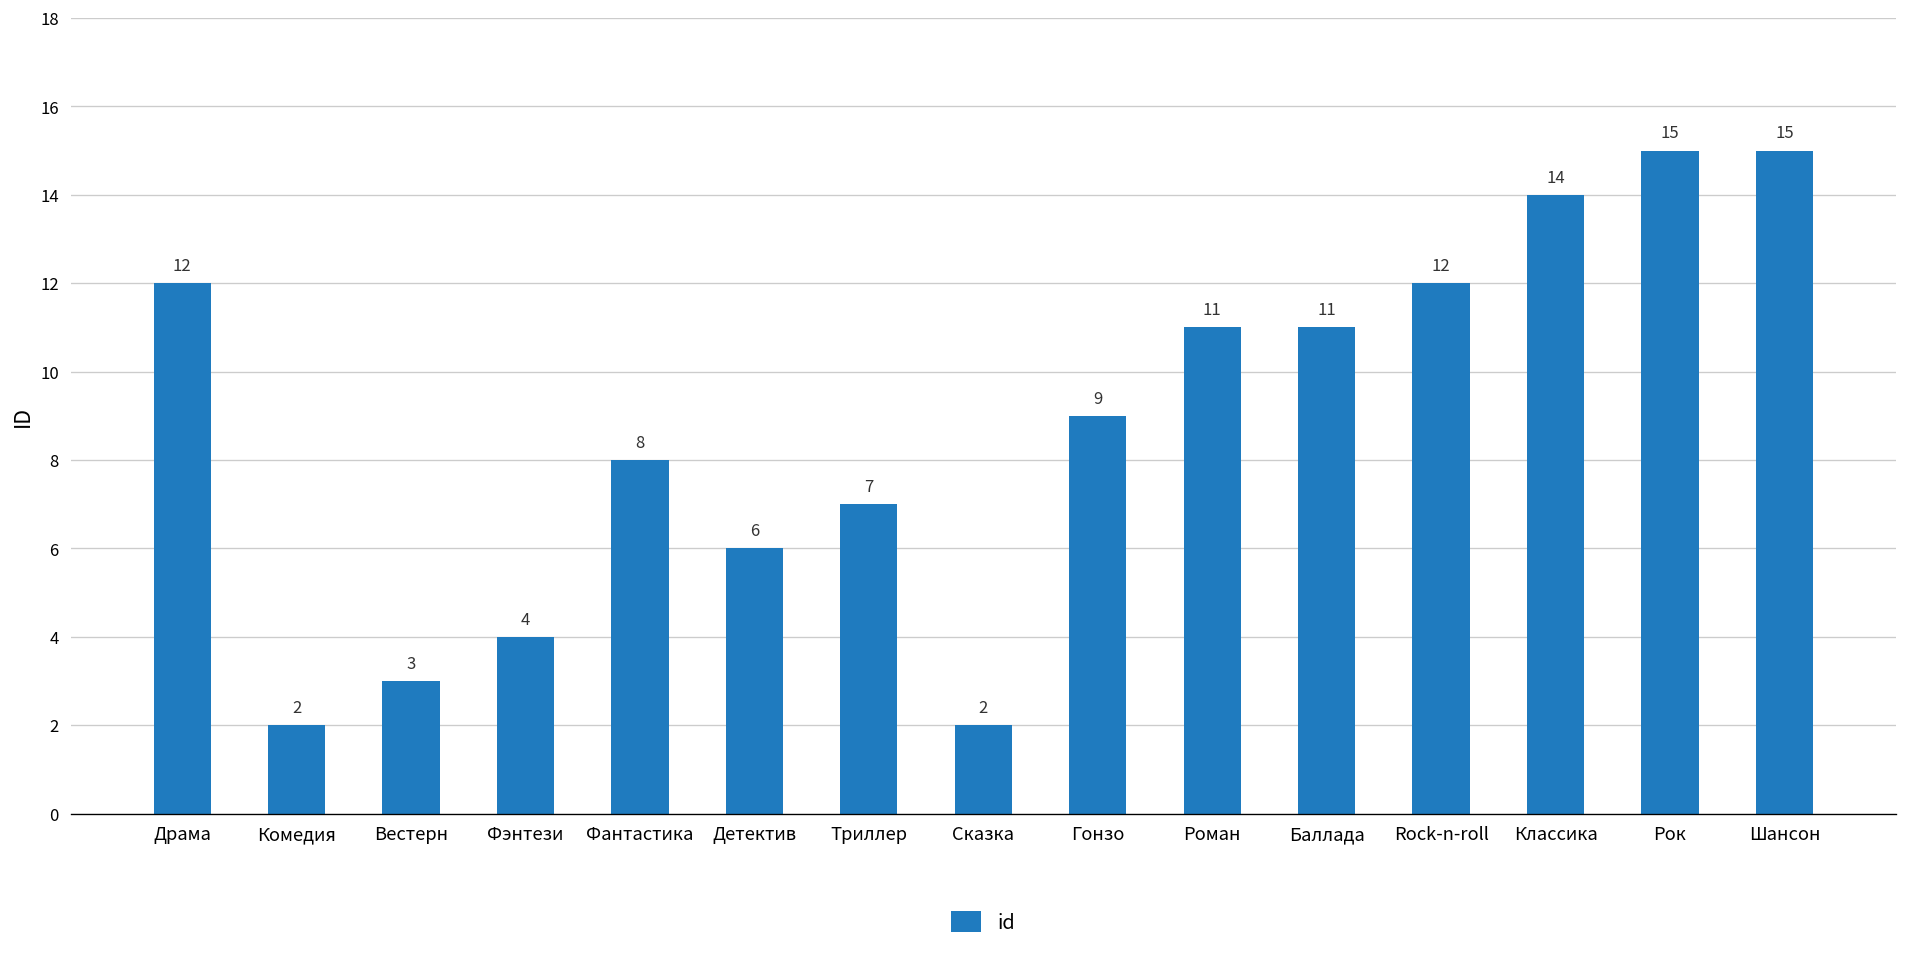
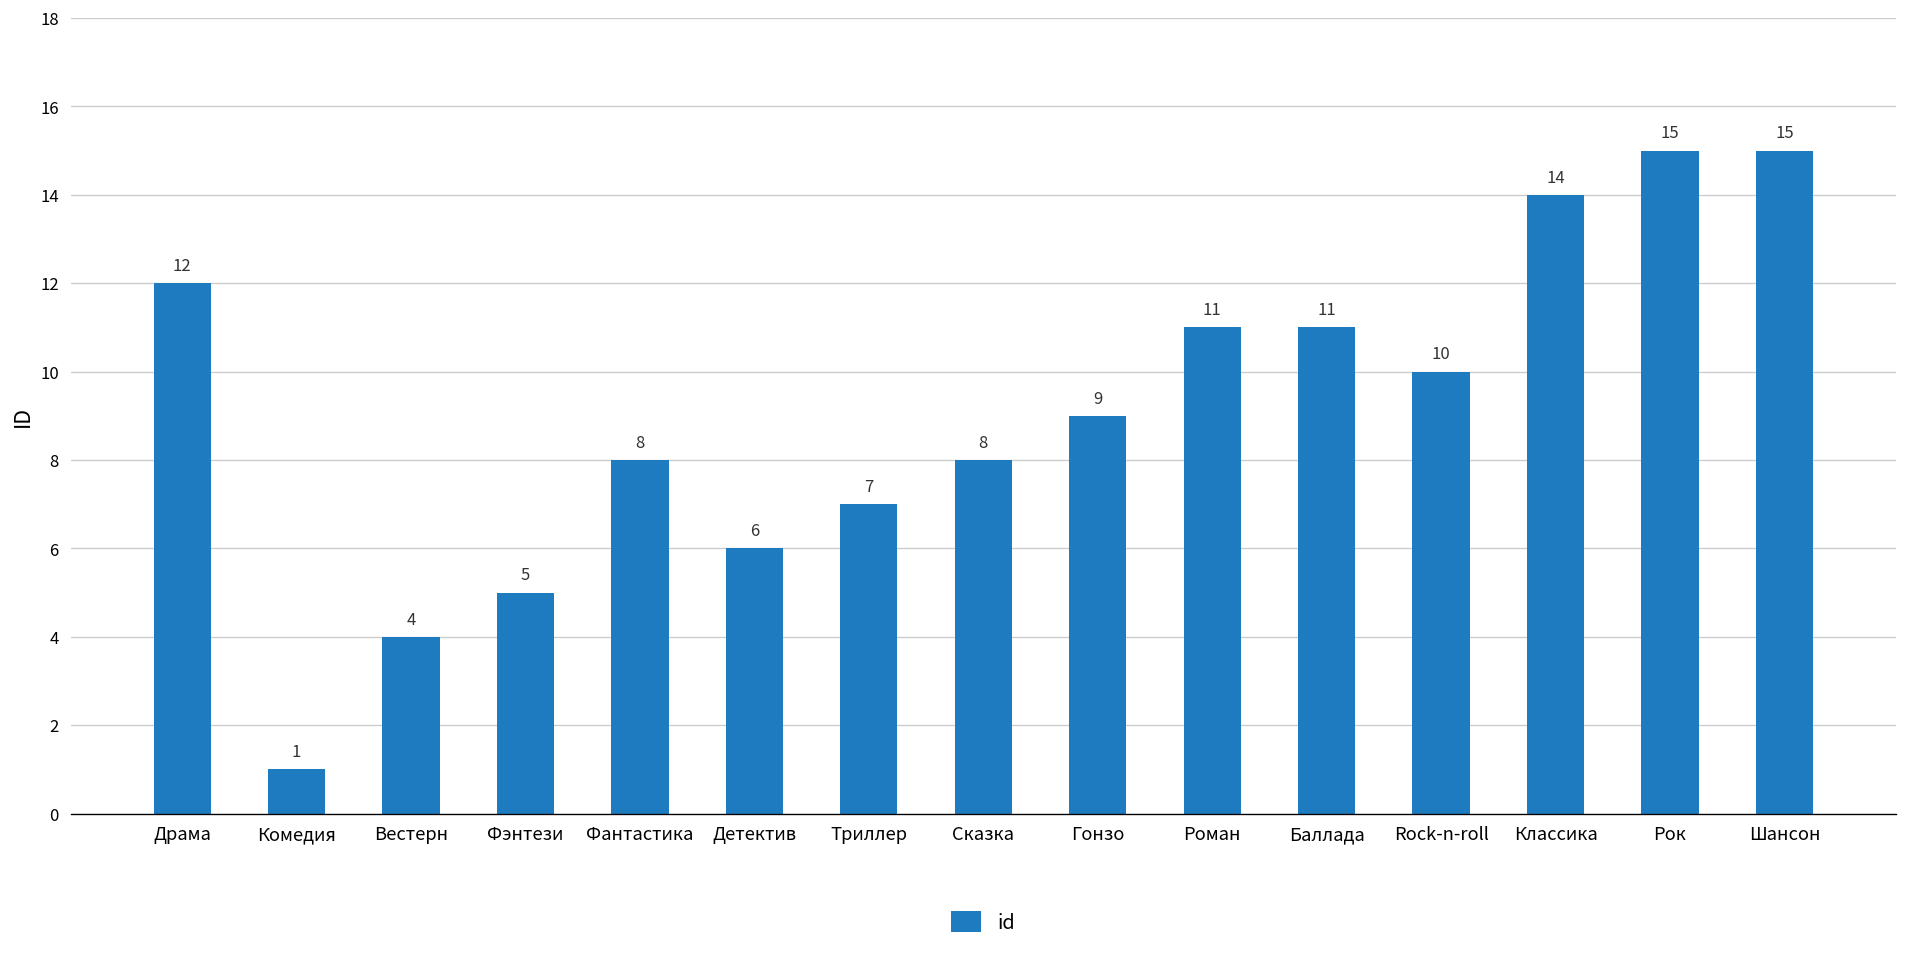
Комедия: 2 -> 1
Вестерн: 3 -> 4
Фэнтези: 4 -> 5
Сказка: 2 -> 8
Rock-n-roll: 12 -> 10
